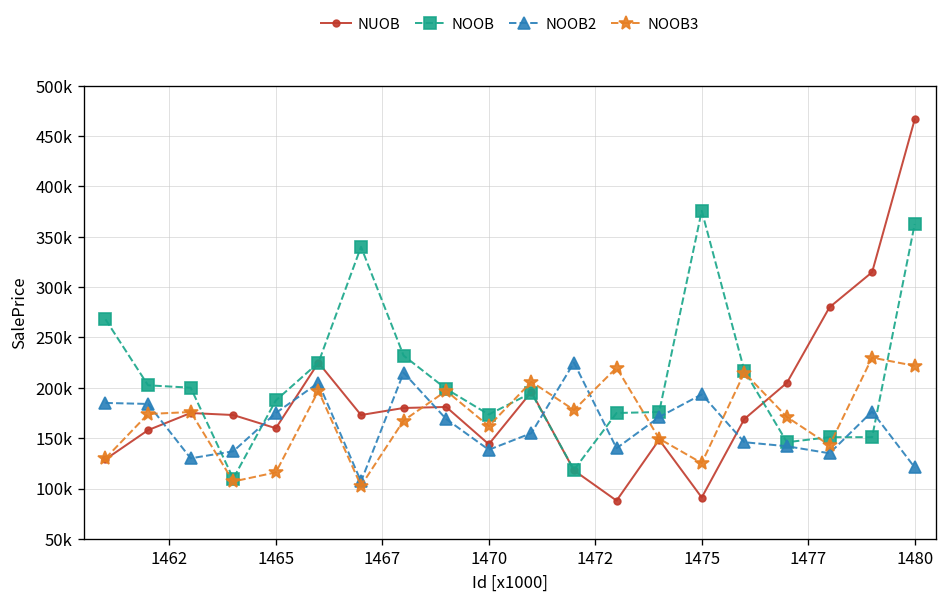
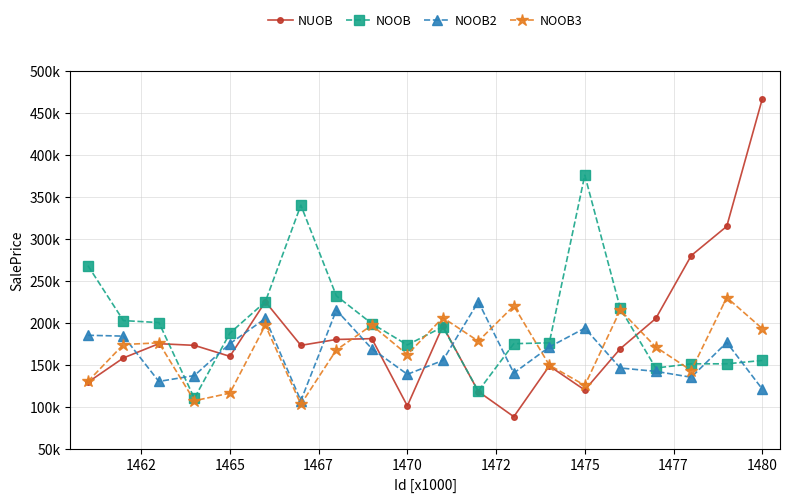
NUOB, 1470: 140000 -> 100000
NUOB, 1475: 90000 -> 120000
NOOB, 1480: 360000 -> 160000
NOOB3, 1480: 220000 -> 190000
